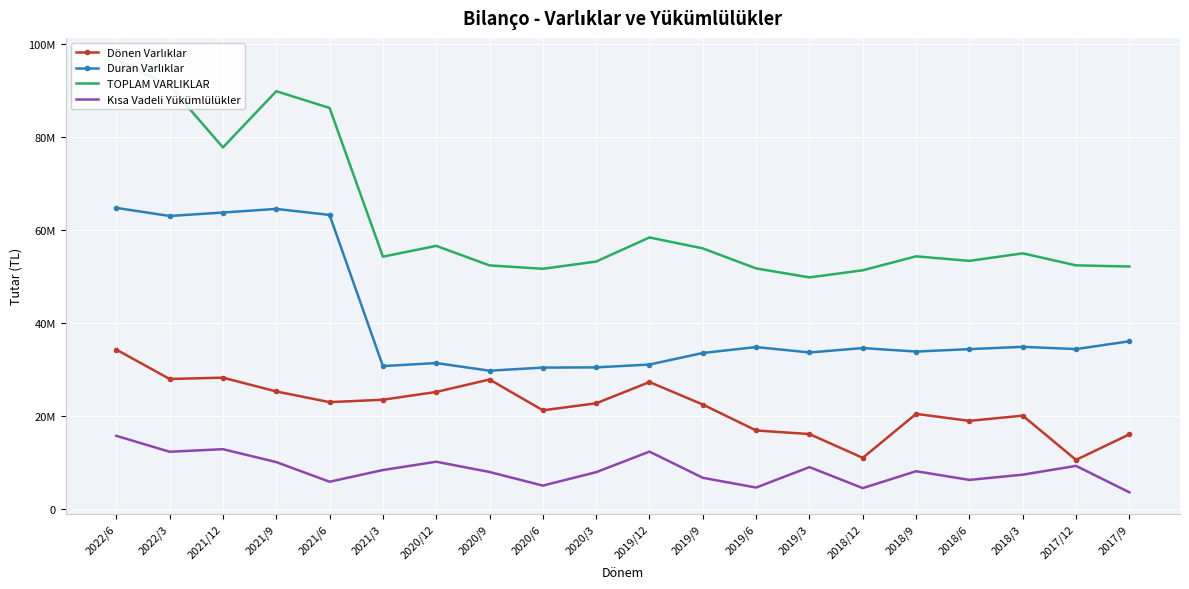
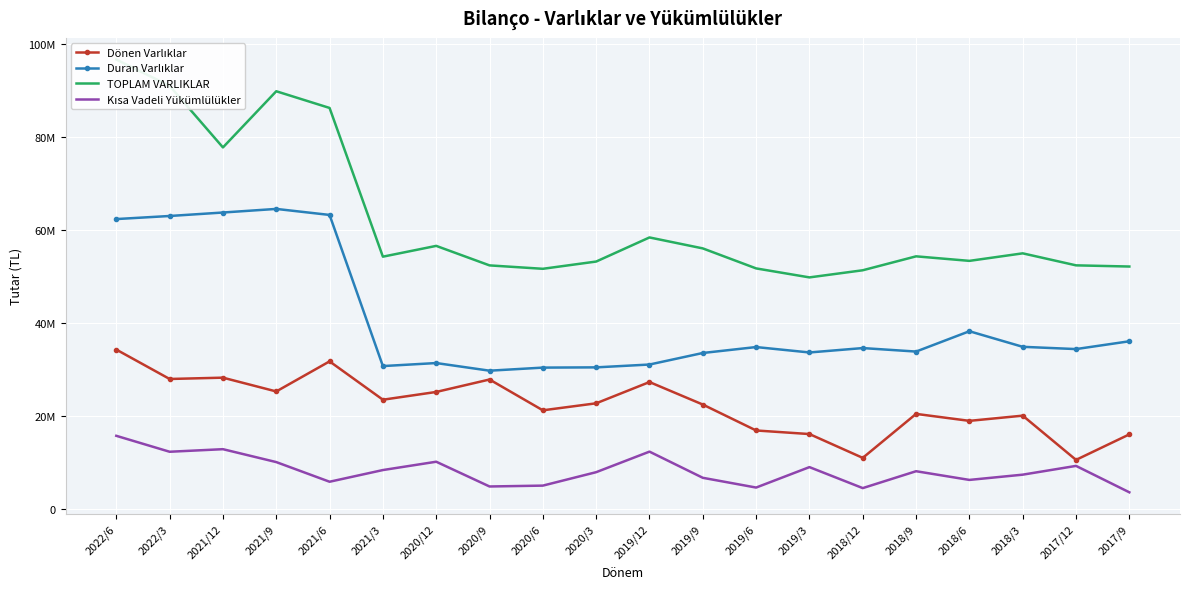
Duran Varlıklar, 2022/6: 65000000 -> 62000000
Dönen Varlıklar, 2021/6: 23000000 -> 32000000
Kısa Vadeli Yükümlülükler, 2020/9: 8000000 -> 5000000
Duran Varlıklar, 2018/6: 34000000 -> 38000000
